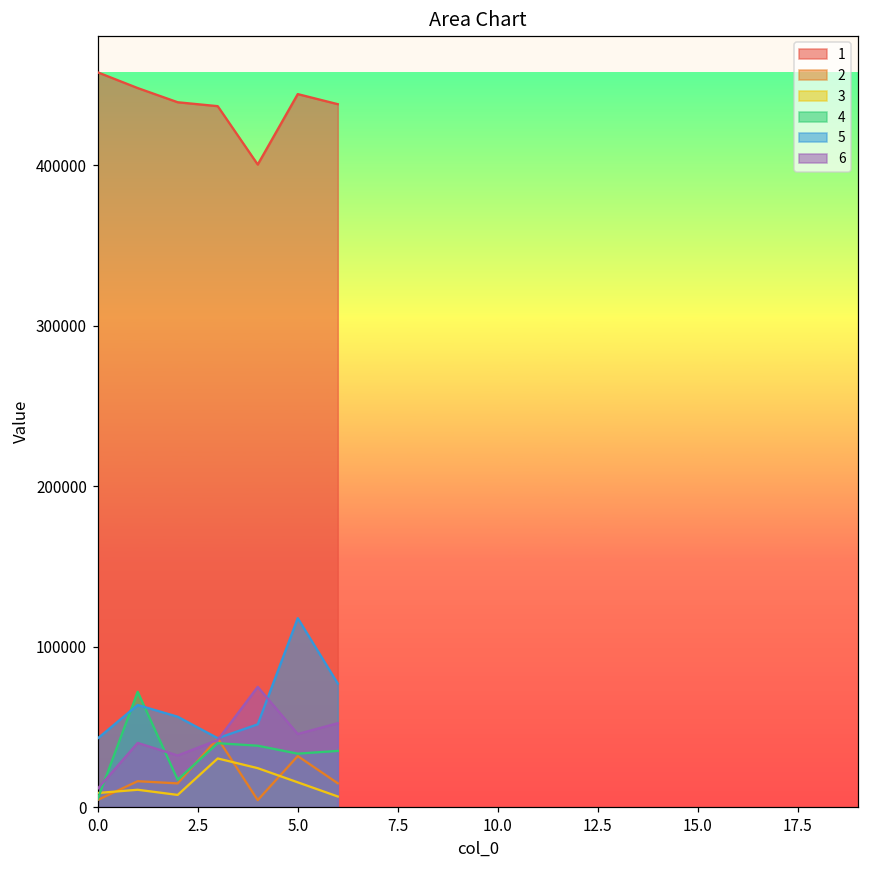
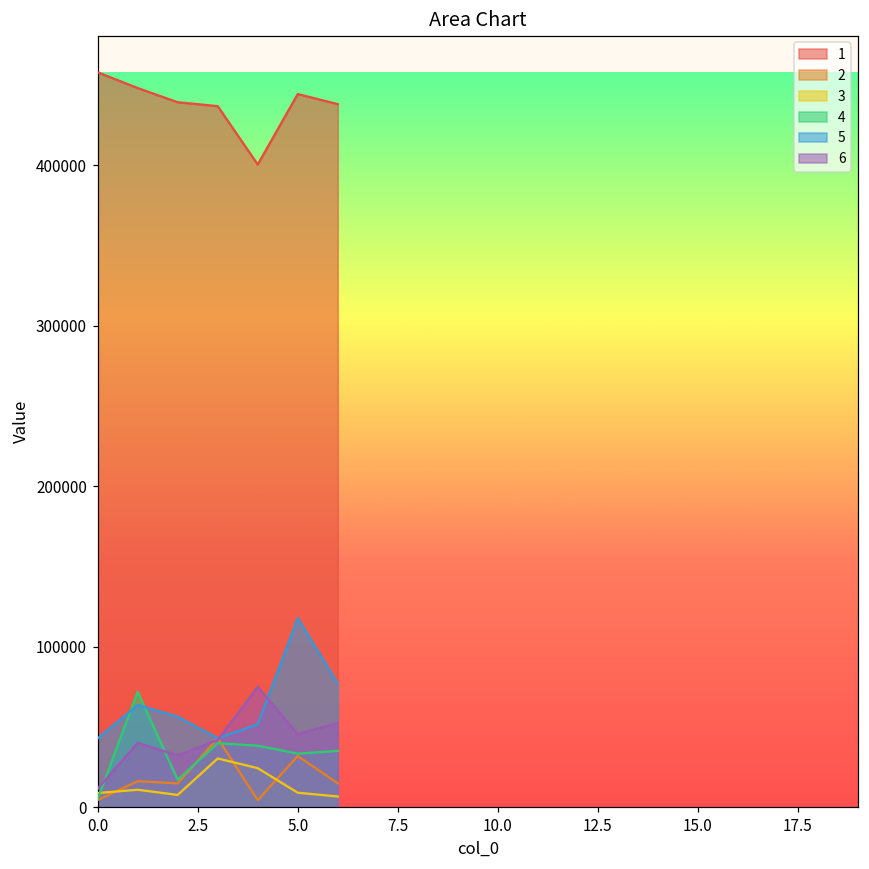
3, 5.0: 15000 -> 9000
